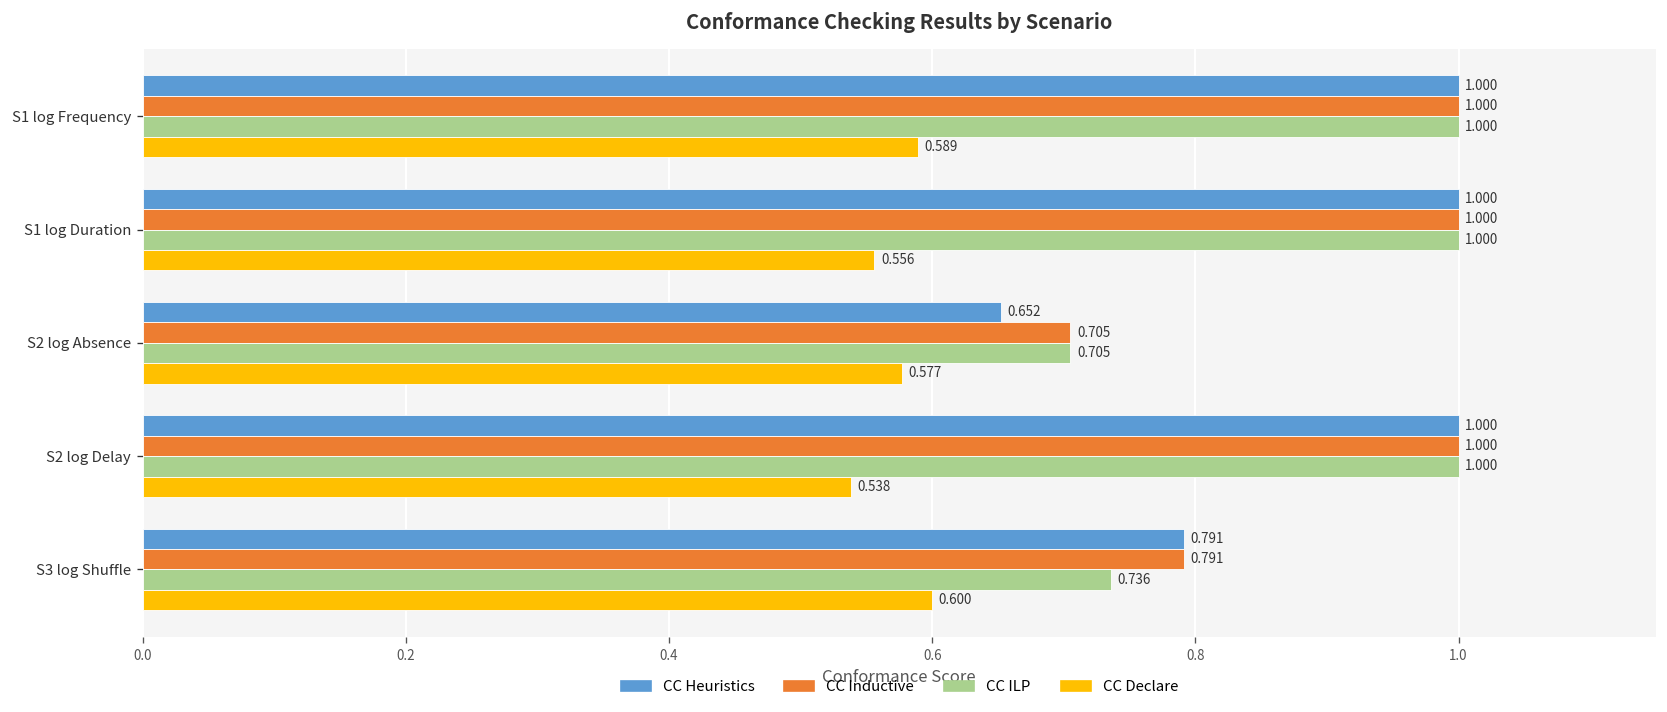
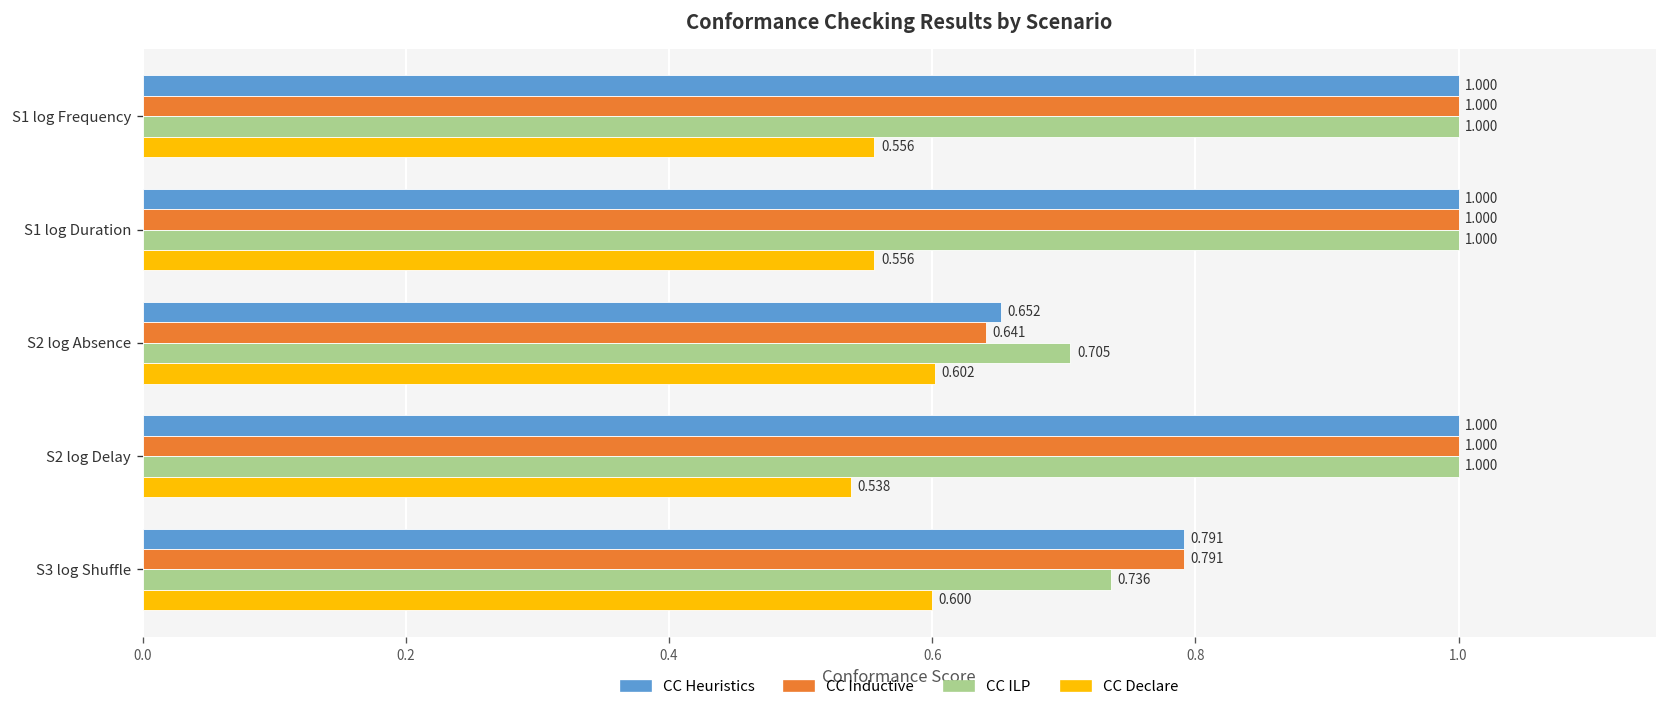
CC Declare, S1 log Frequency: 0.589 -> 0.556
CC Inductive, S2 log Absence: 0.705 -> 0.641
CC Declare, S2 log Absence: 0.577 -> 0.602
